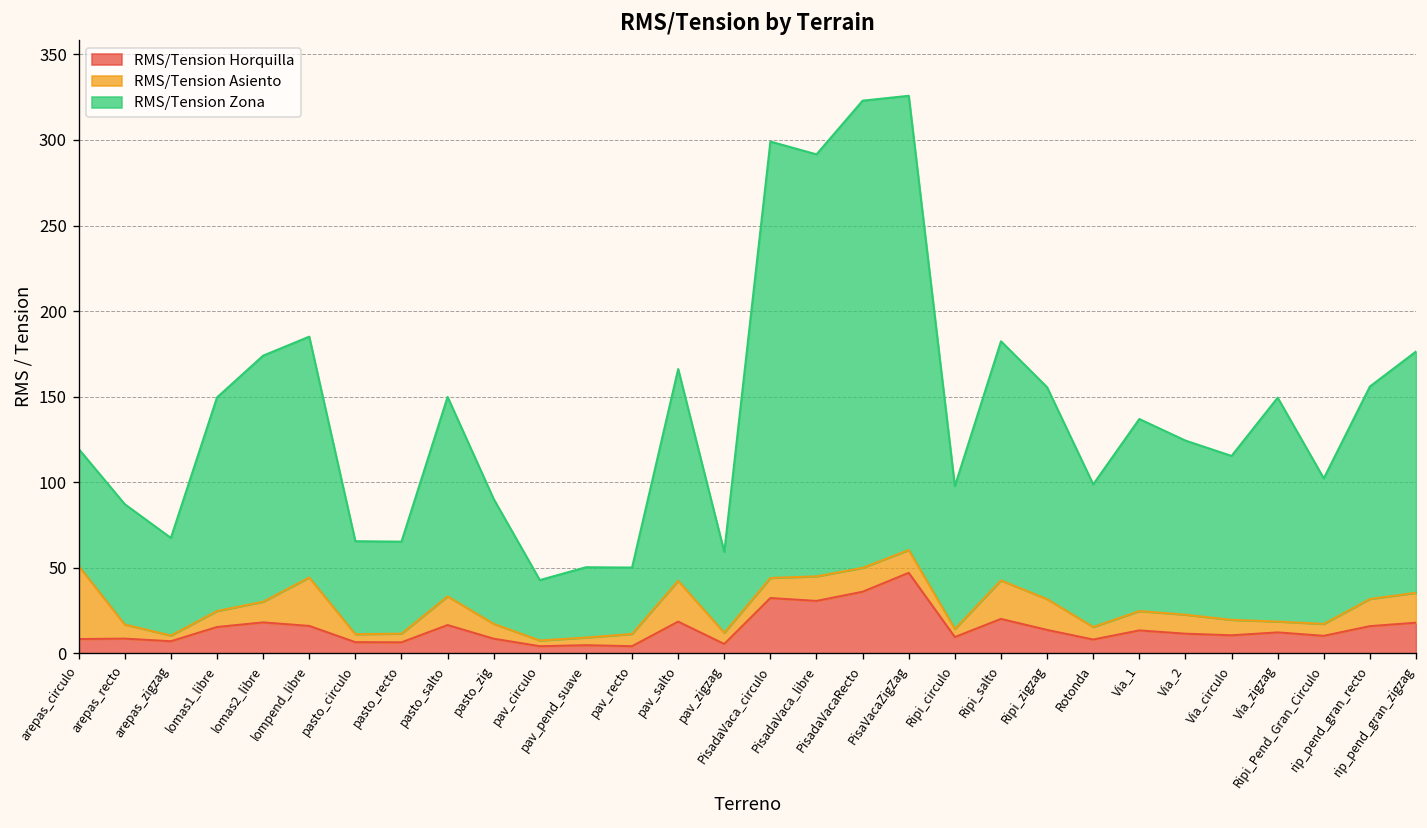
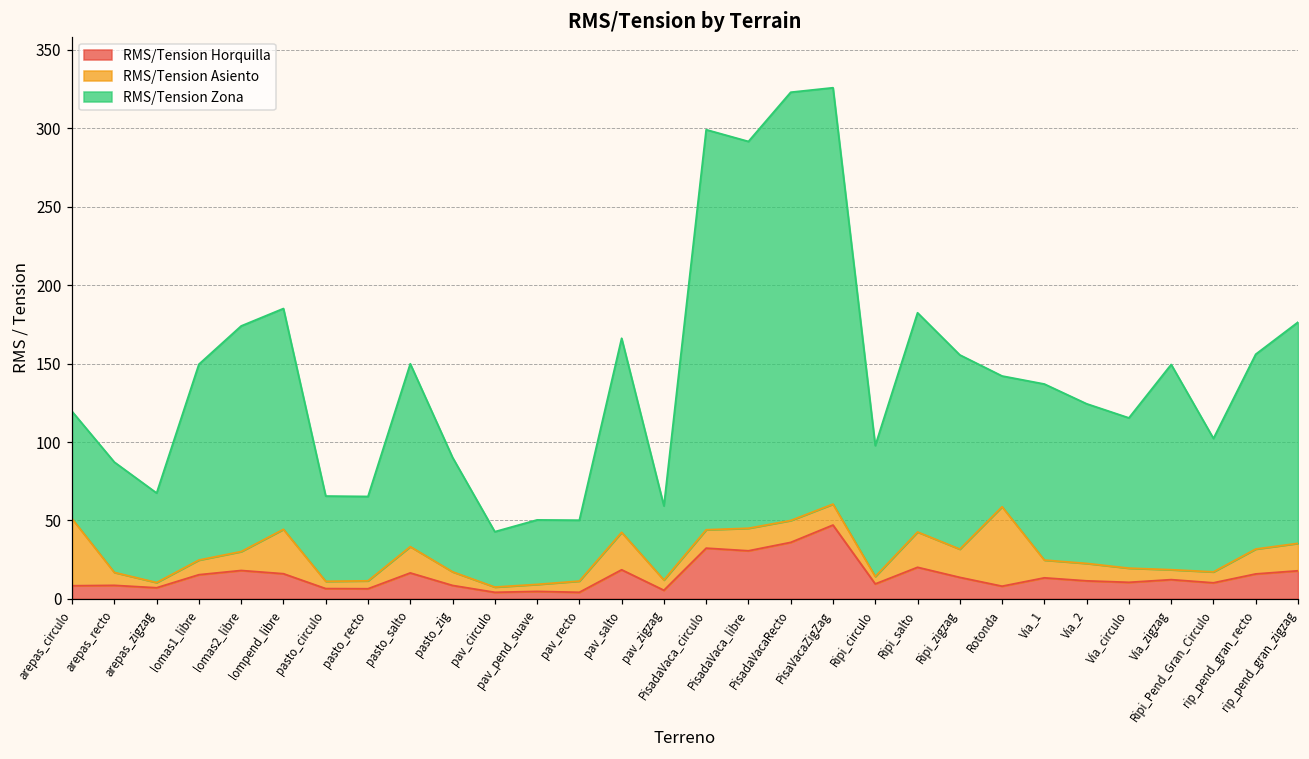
RMS/Tension Asiento, Rotonda: 7 -> 51
